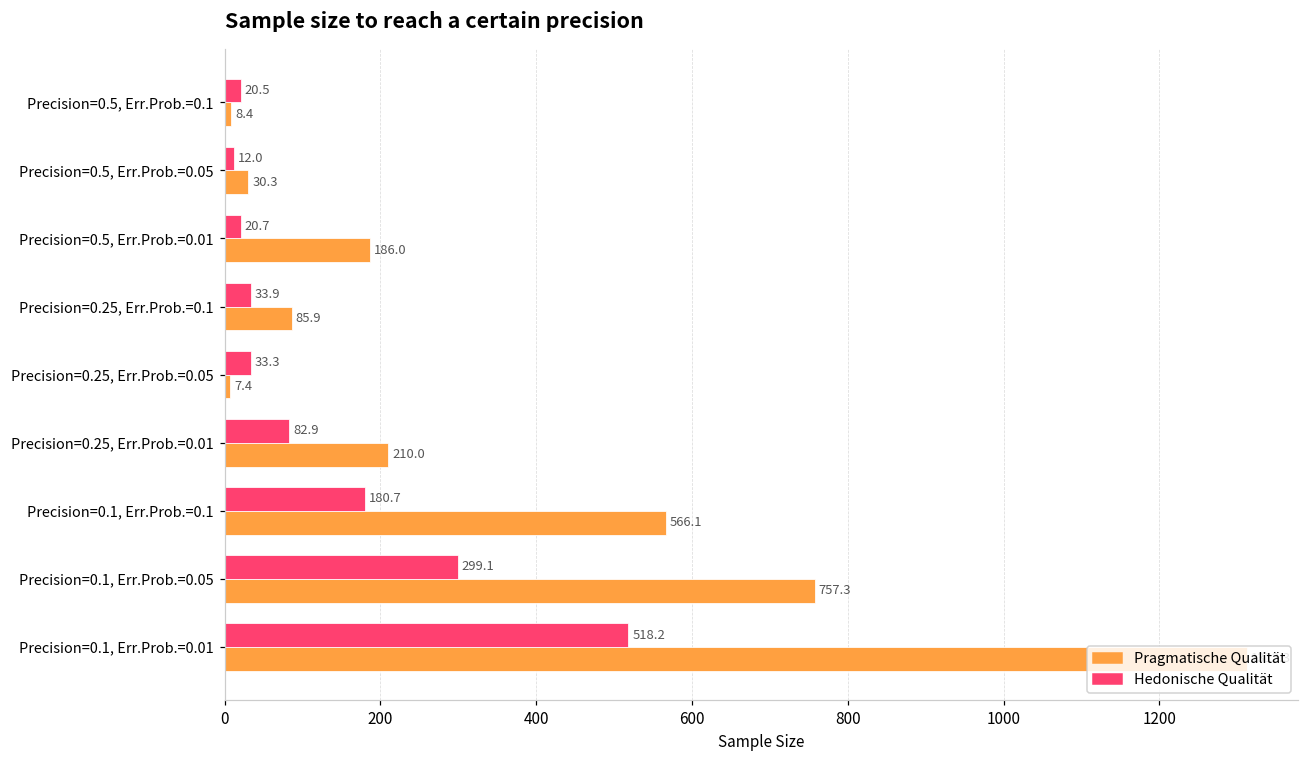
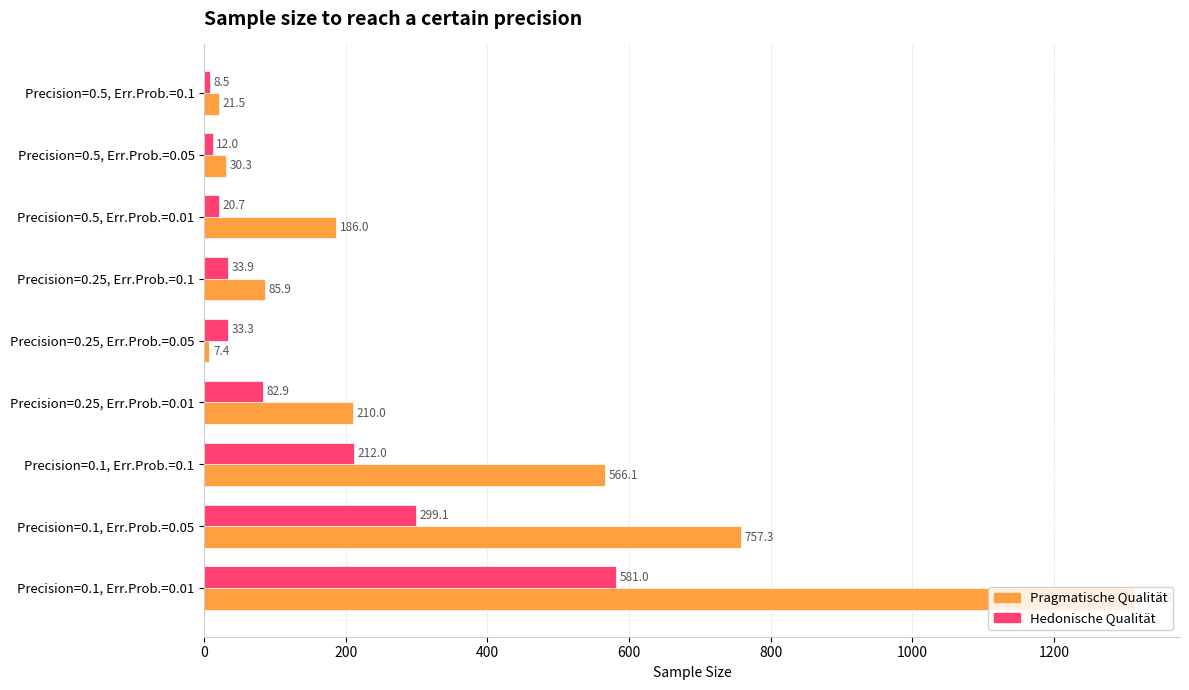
Hedonische Qualität, Precision=0.5, Err.Prob.=0.1: 20.5 -> 8.5
Pragmatische Qualität, Precision=0.5, Err.Prob.=0.1: 8.4 -> 21.5
Hedonische Qualität, Precision=0.1, Err.Prob.=0.1: 180.7 -> 212.0
Hedonische Qualität, Precision=0.1, Err.Prob.=0.01: 518.2 -> 581.0
